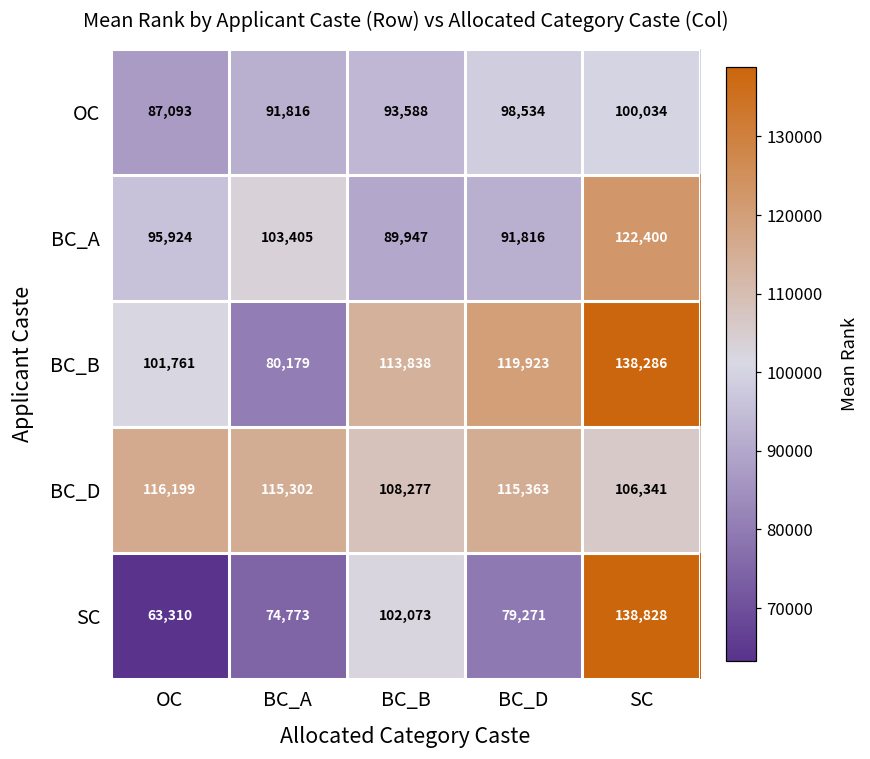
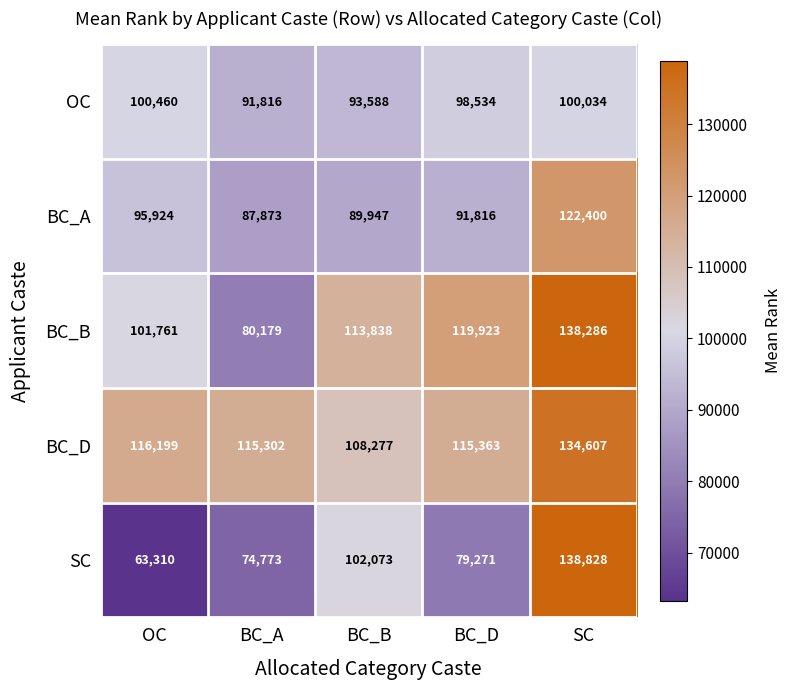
OC, OC: 87,093 -> 100,460
BC_A, BC_A: 103,405 -> 87,873
BC_D, SC: 106,341 -> 134,607
